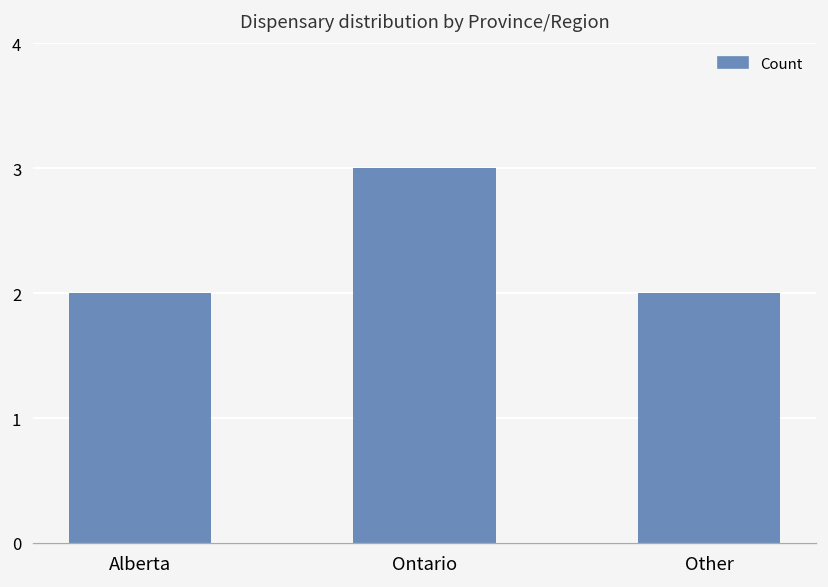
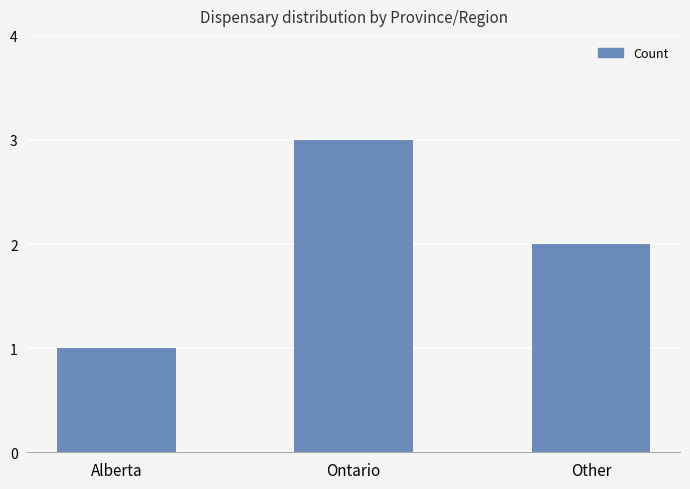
Alberta: 2 -> 1
